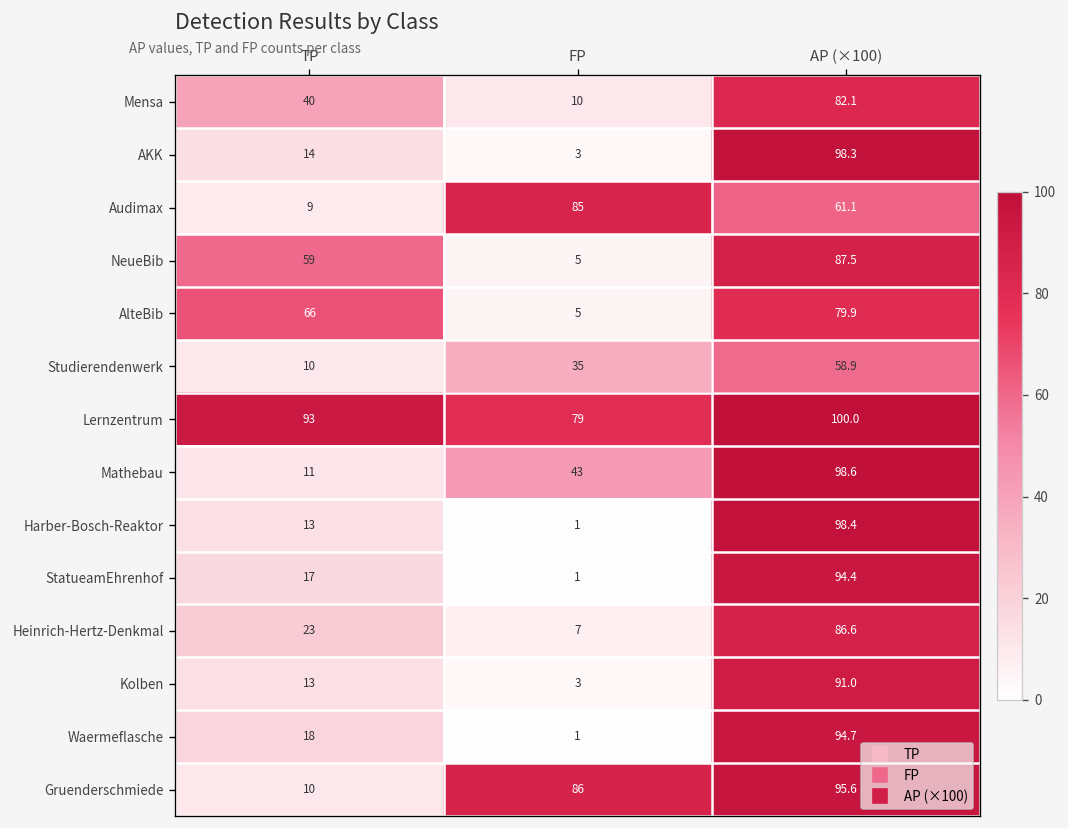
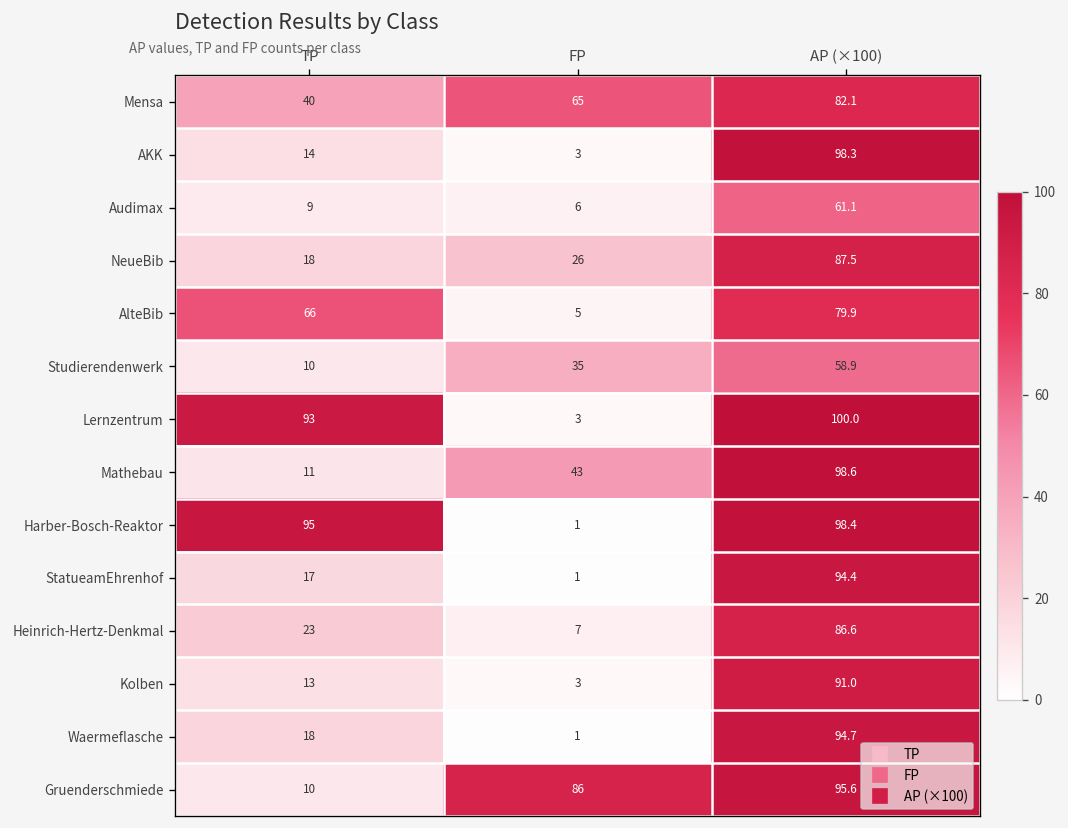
Mensa, FP: 10 -> 65
Audimax, FP: 85 -> 6
NeueBib, TP: 59 -> 18
NeueBib, FP: 5 -> 26
Lernzentrum, FP: 79 -> 3
Harber-Bosch-Reaktor, TP: 13 -> 95
